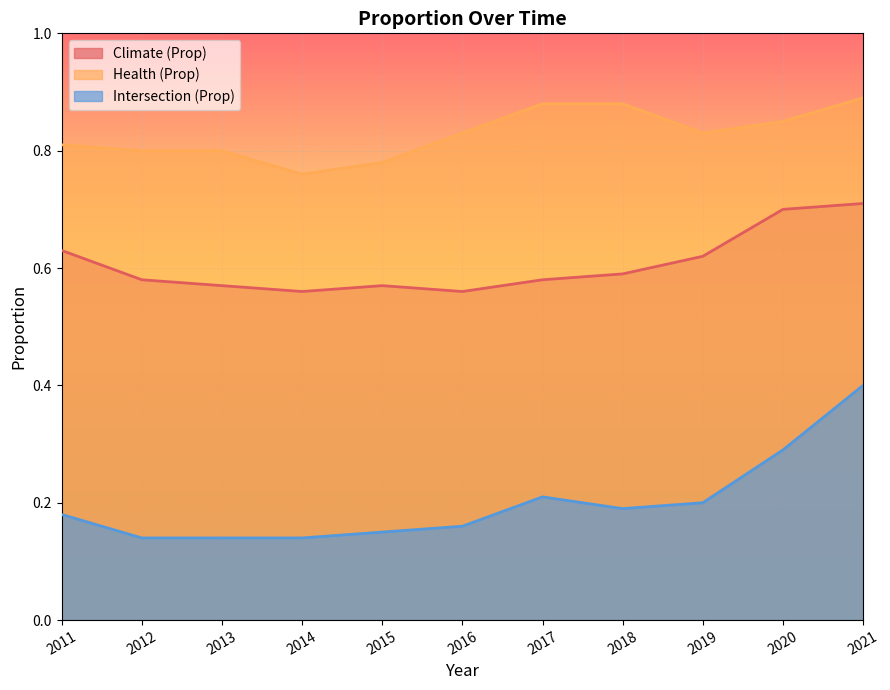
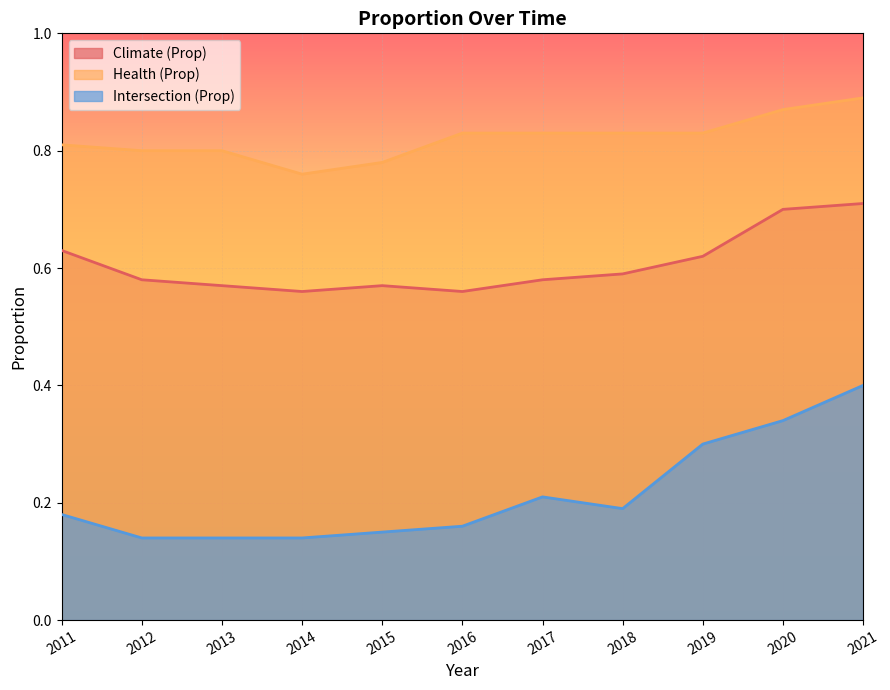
Health (Prop), 2017: 0.88 -> 0.83
Health (Prop), 2018: 0.88 -> 0.83
Intersection (Prop), 2019: 0.2 -> 0.3
Health (Prop), 2020: 0.85 -> 0.87
Intersection (Prop), 2020: 0.29 -> 0.34
